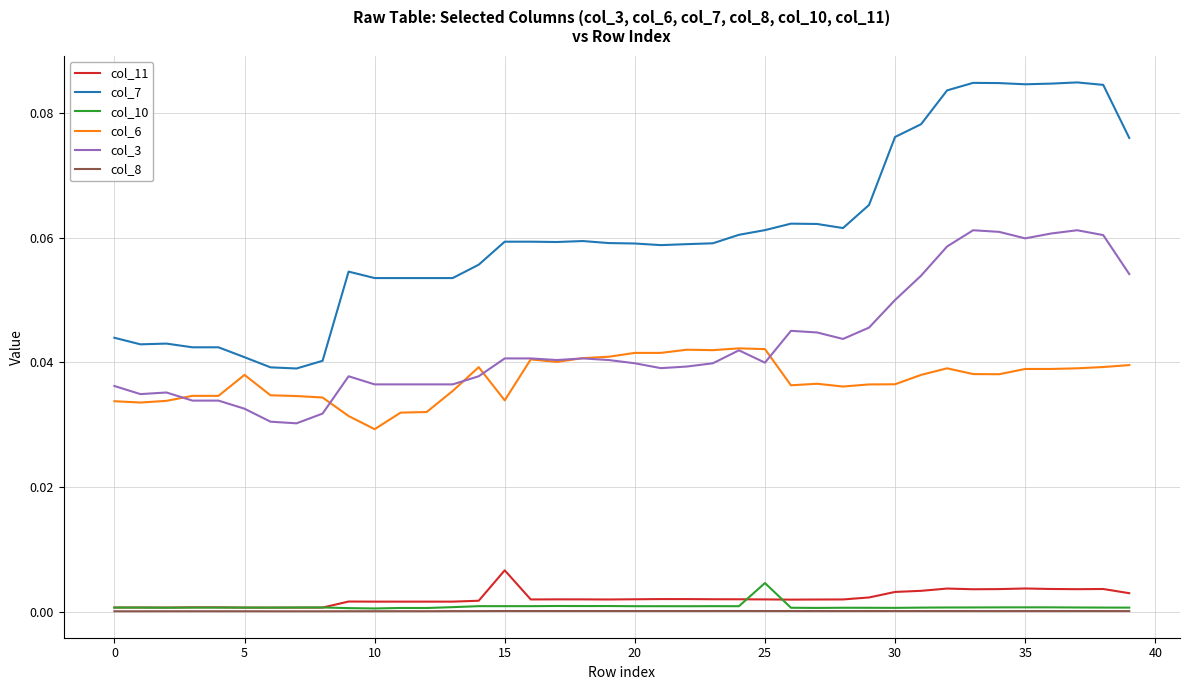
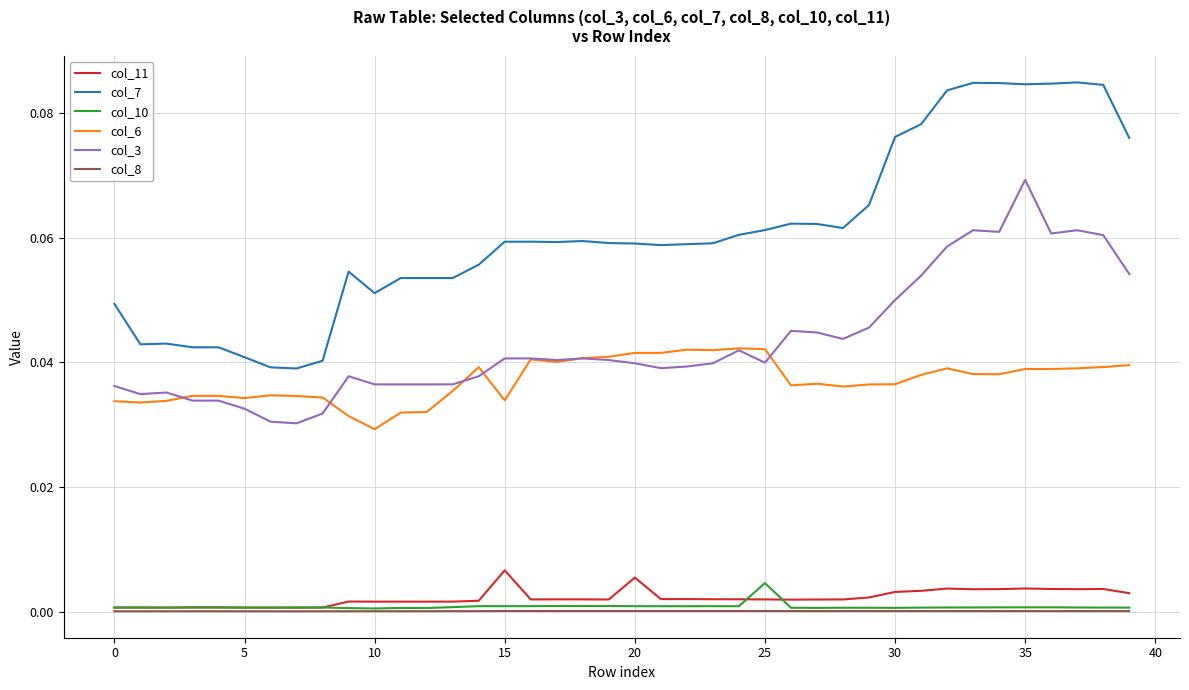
col_7, 0: 0.044 -> 0.049
col_6, 5: 0.038 -> 0.034
col_7, 10: 0.054 -> 0.051
col_11, 20: 0.002 -> 0.005
col_3, 35: 0.060 -> 0.069
